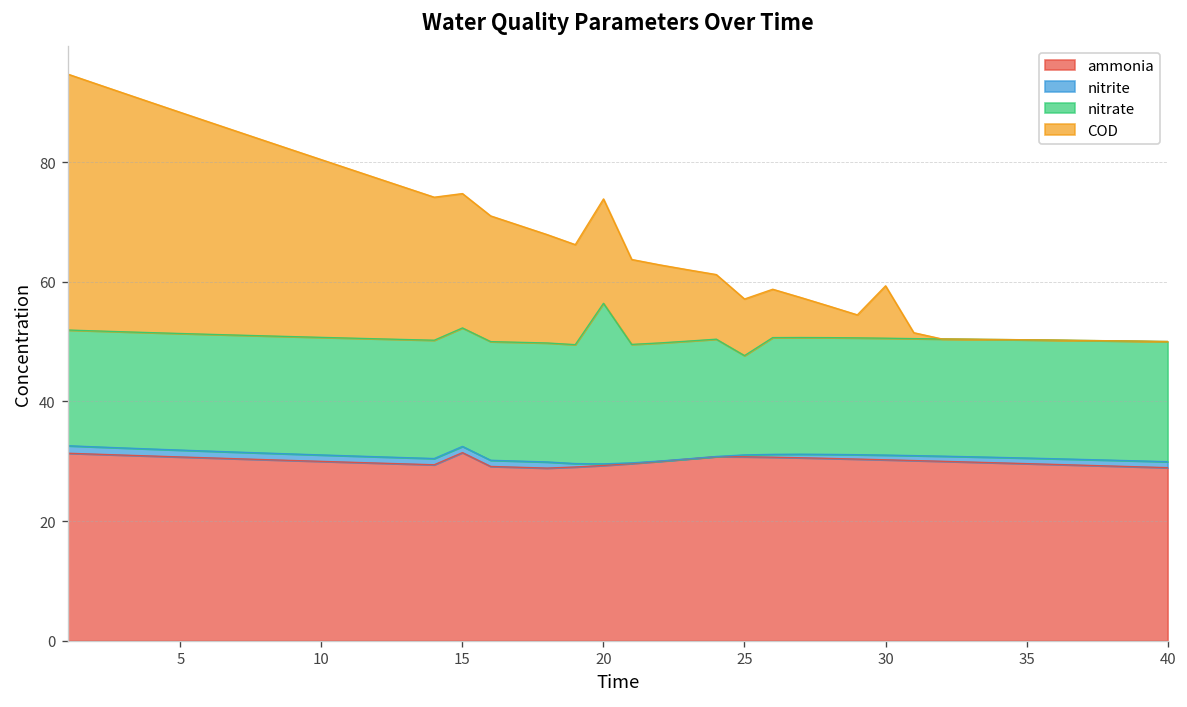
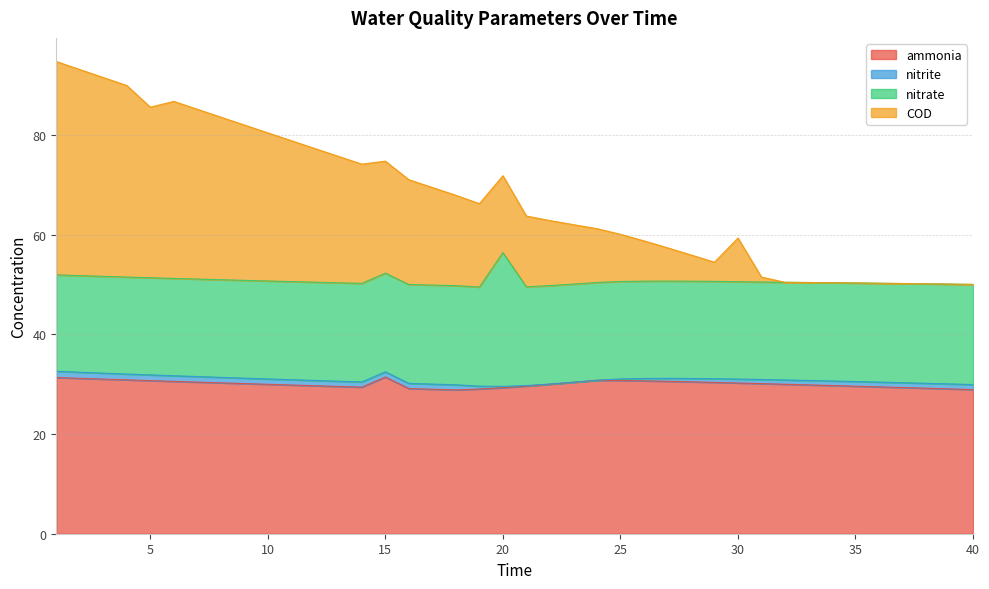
COD, 5: 37 -> 34
COD, 20: 17 -> 15
nitrate, 25: 17 -> 20
